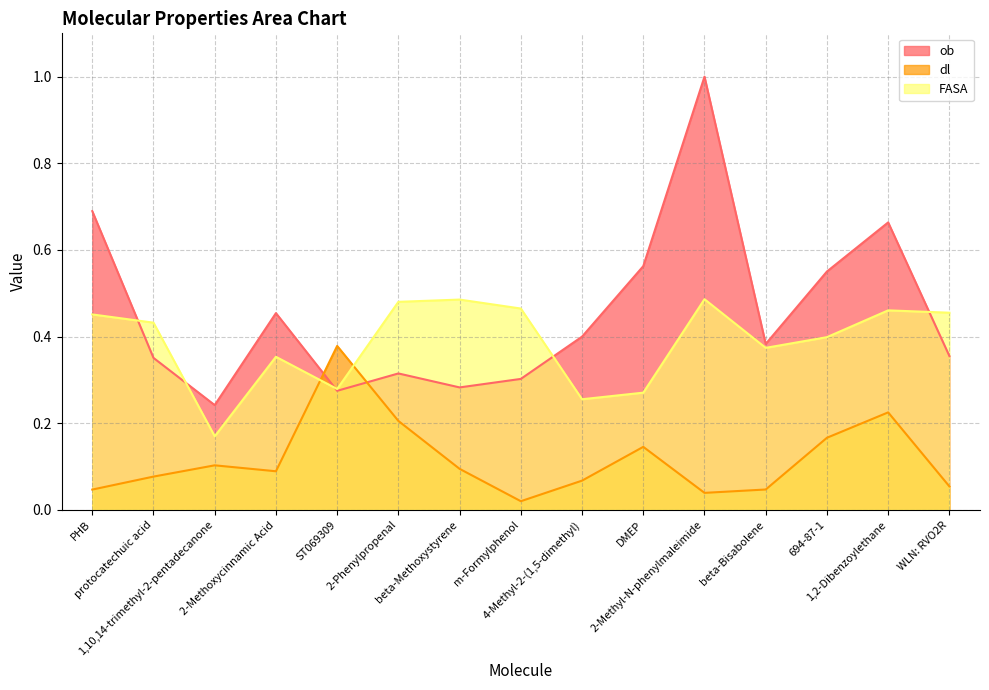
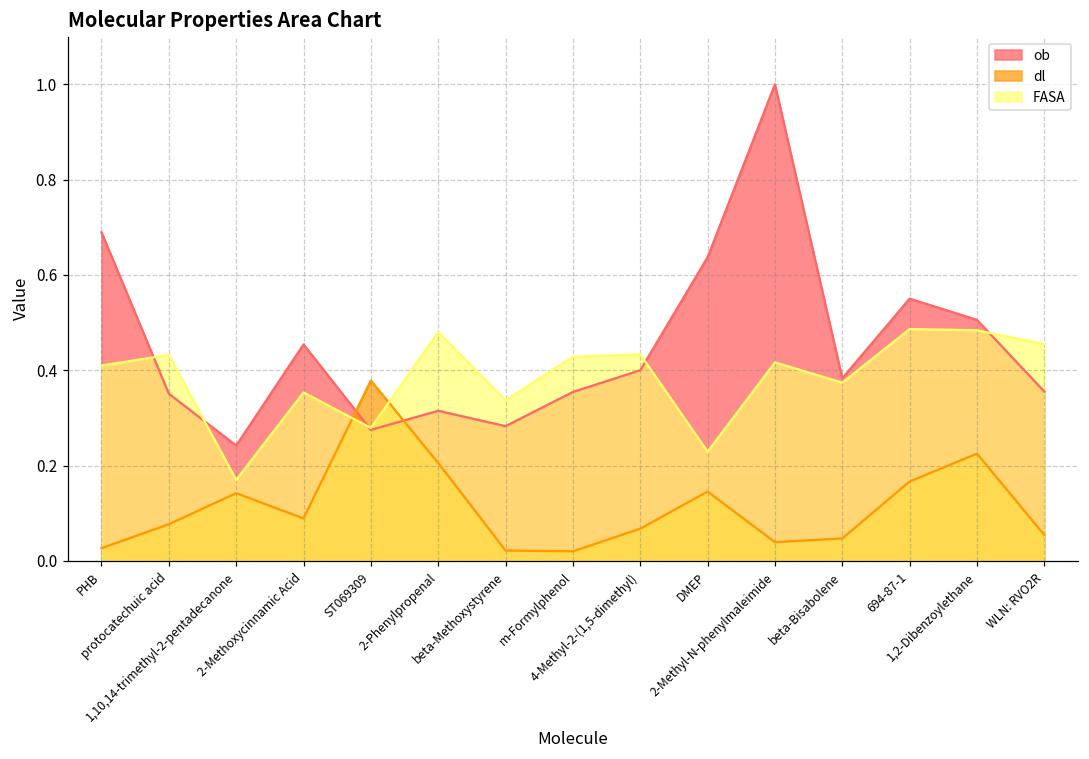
dl, PHB: 0.05 -> 0.03
FASA, PHB: 0.45 -> 0.41
dl, 1,10,14-trimethyl-2-pentadecanone: 0.10 -> 0.14
dl, beta-Methoxystyrene: 0.09 -> 0.02
FASA, beta-Methoxystyrene: 0.49 -> 0.34
ob, m-Formylphenol: 0.30 -> 0.35
FASA, m-Formylphenol: 0.46 -> 0.43
FASA, 4-Methyl-2-(1,5-dimethyl): 0.26 -> 0.43
ob, DMEP: 0.56 -> 0.64
FASA, DMEP: 0.27 -> 0.23
FASA, 2-Methyl-N-phenylmaleimide: 0.49 -> 0.42
FASA, 694-87-1: 0.40 -> 0.49
ob, 1,2-Dibenzoylethane: 0.66 -> 0.51
FASA, 1,2-Dibenzoylethane: 0.46 -> 0.48
